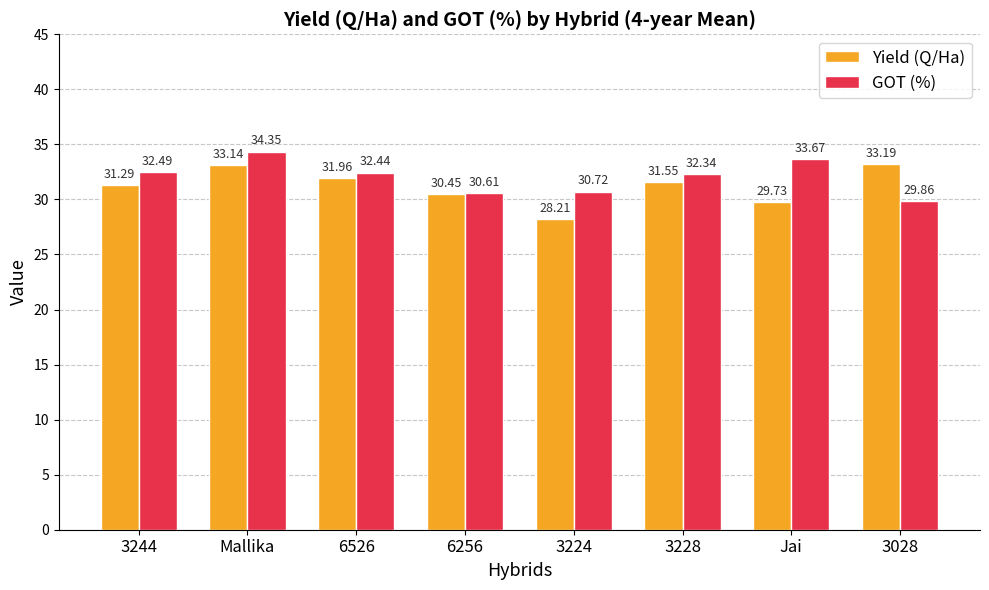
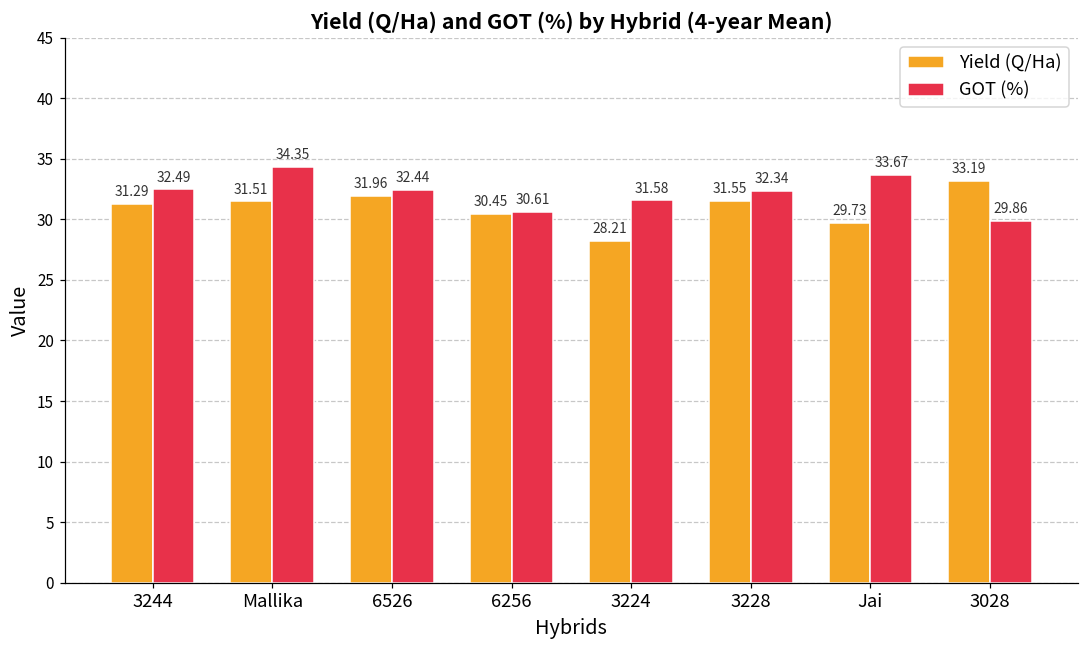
Yield (Q/Ha), Mallika: 33.14 -> 31.51
GOT (%), 3224: 30.72 -> 31.58
